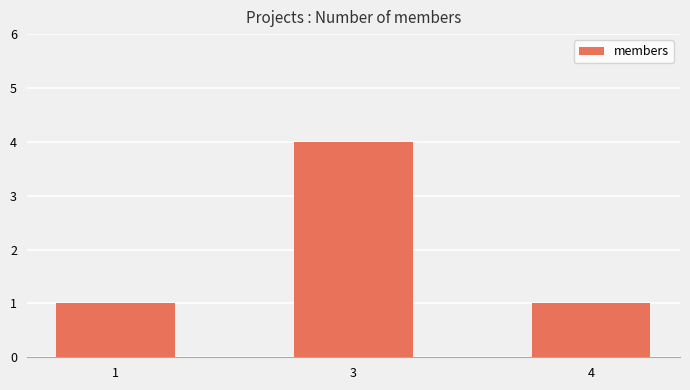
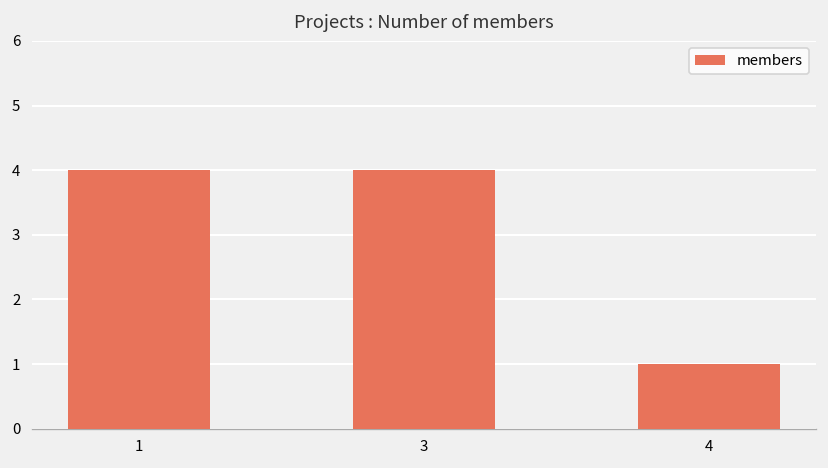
1: 1 -> 4
